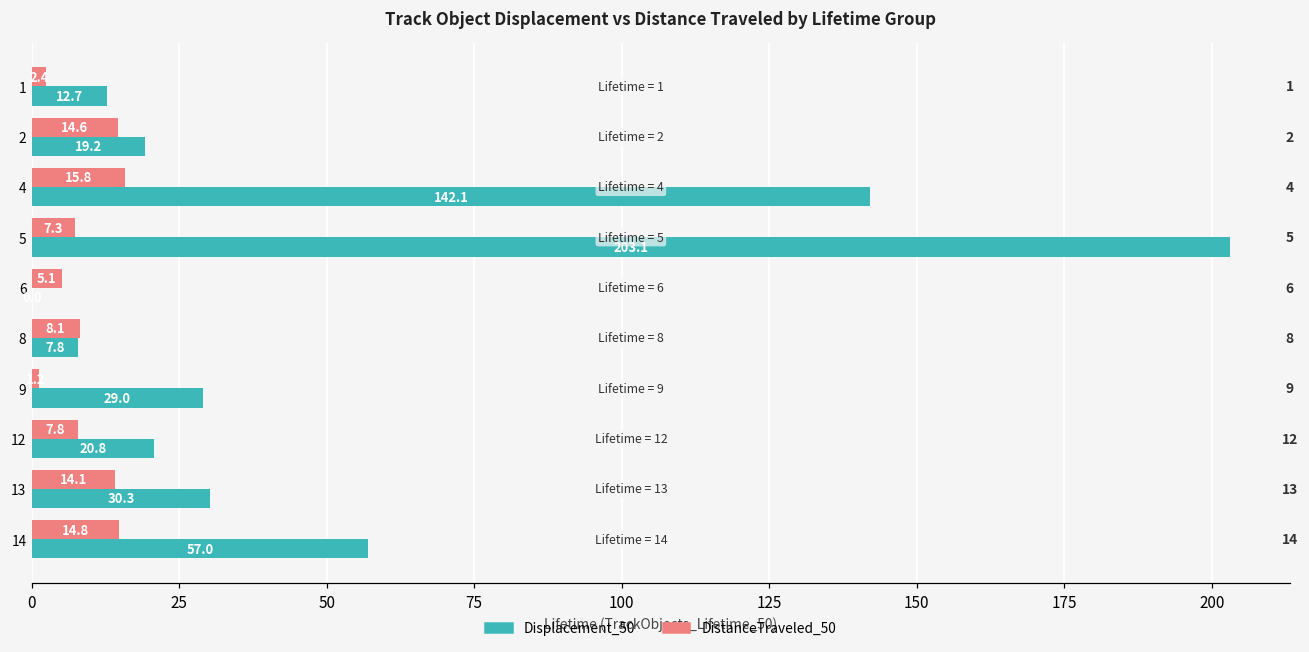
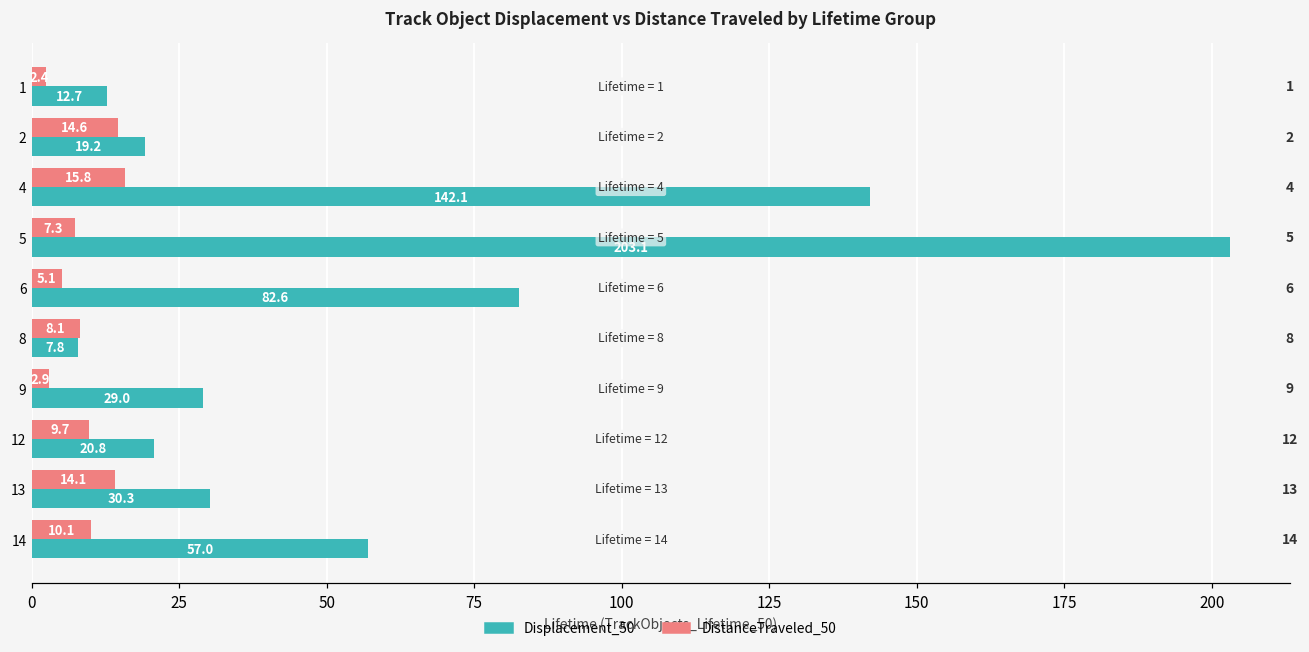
Displacement_50, 6: 0 -> 83
DistanceTraveled_50, 9: 1 -> 3
DistanceTraveled_50, 12: 7.8 -> 9.7
DistanceTraveled_50, 14: 14.8 -> 10.1
